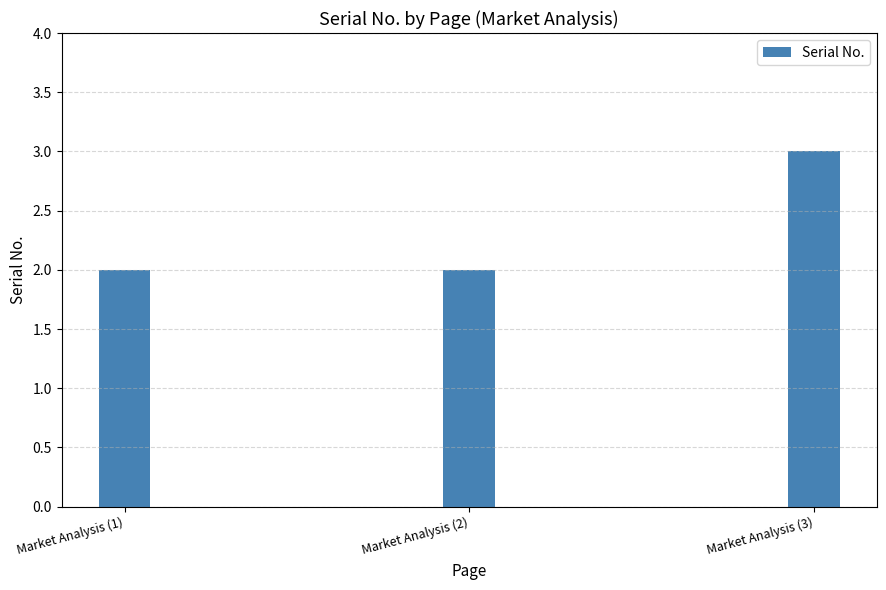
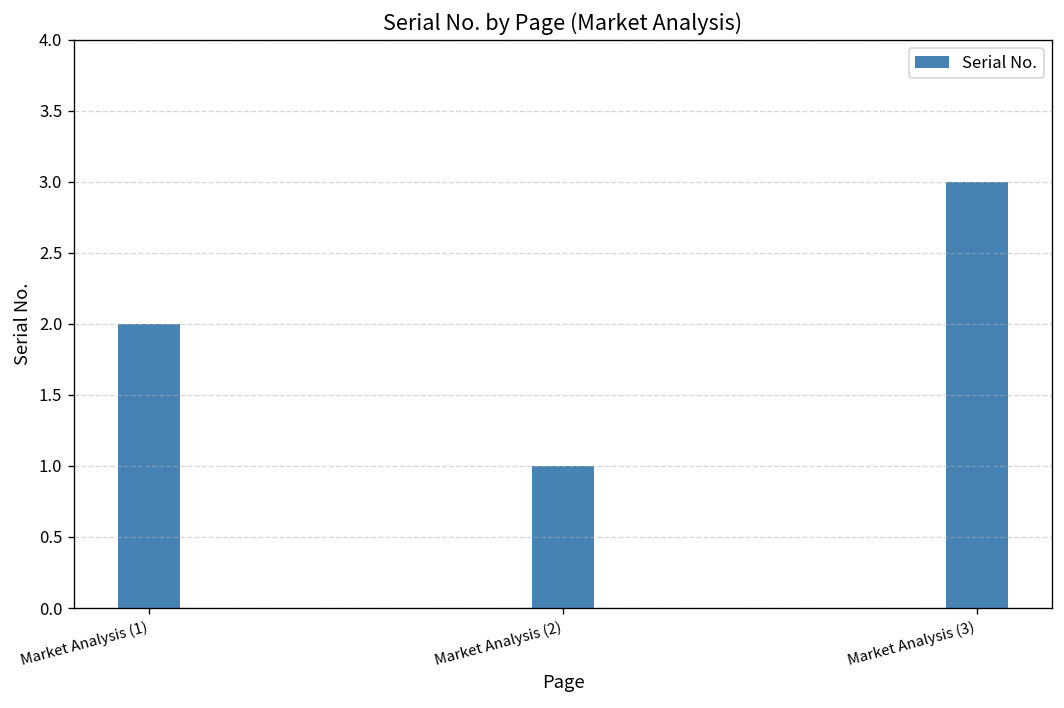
Market Analysis (2): 2 -> 1
